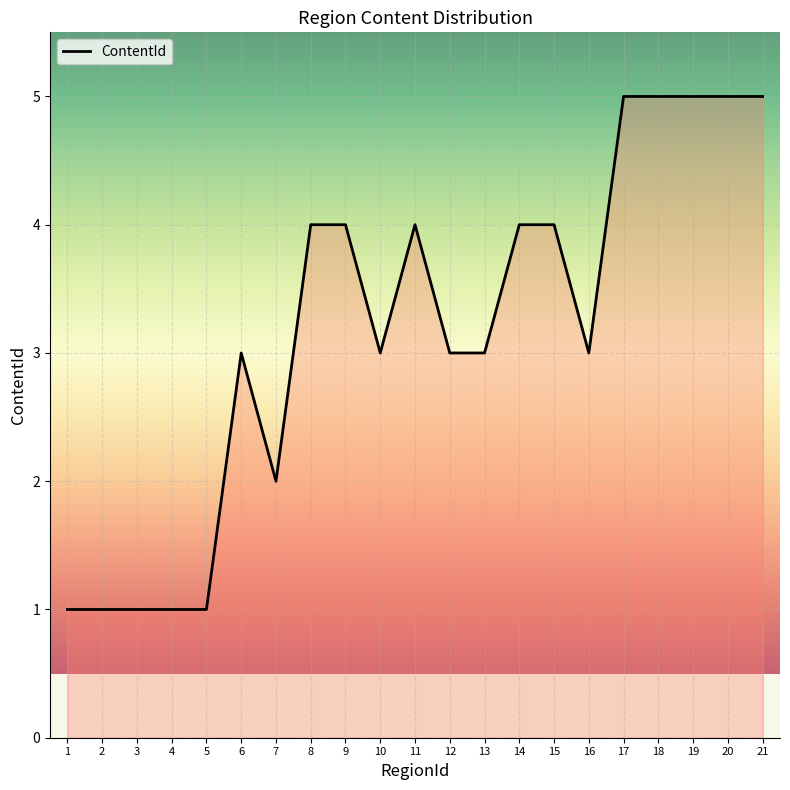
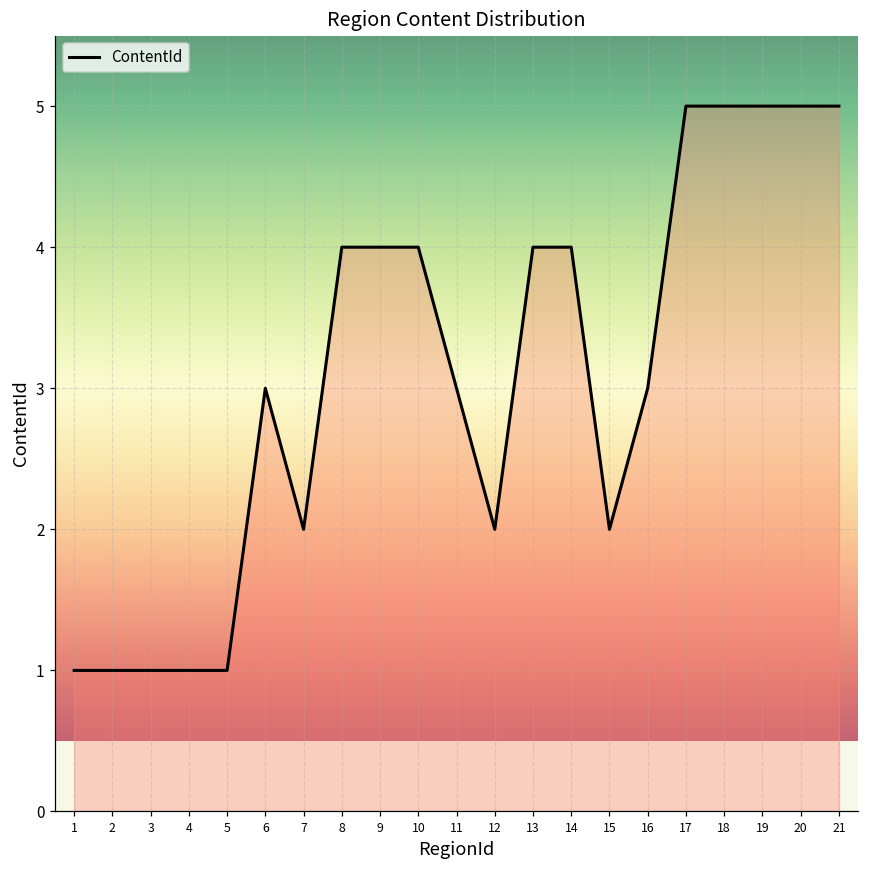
10: 3 -> 4
11: 4 -> 3
12: 3 -> 2
13: 3 -> 4
15: 4 -> 2
